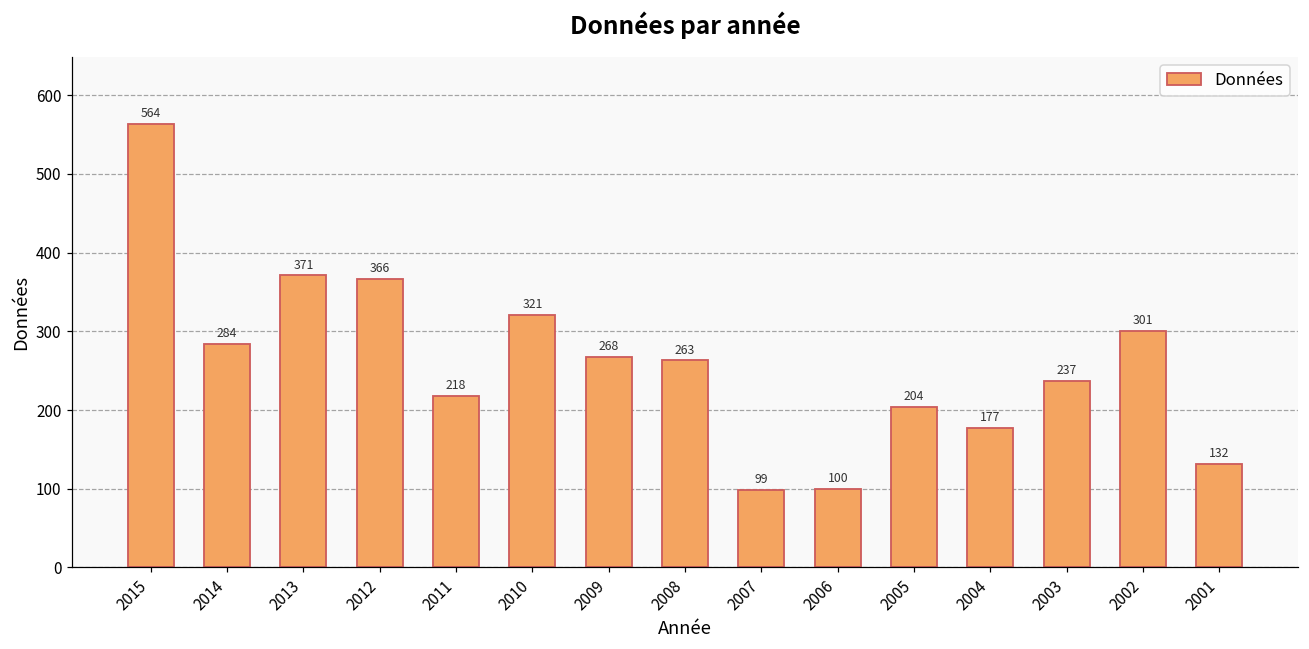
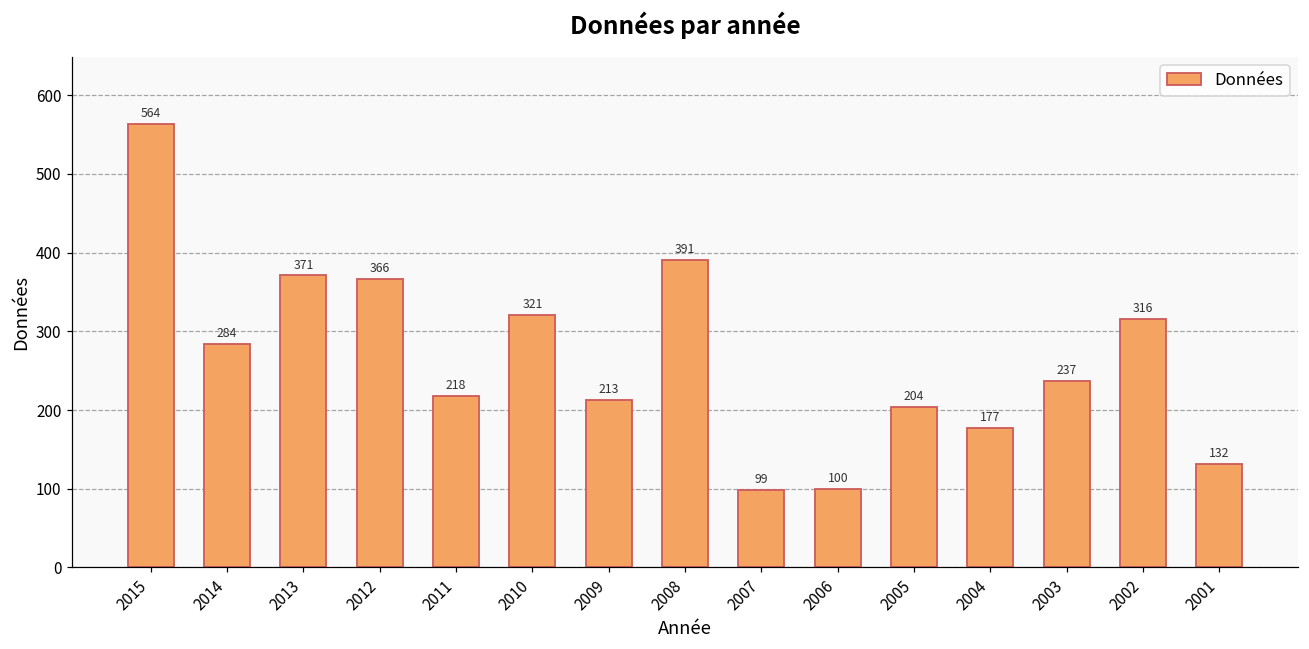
2009: 268 -> 213
2008: 263 -> 391
2002: 301 -> 316
